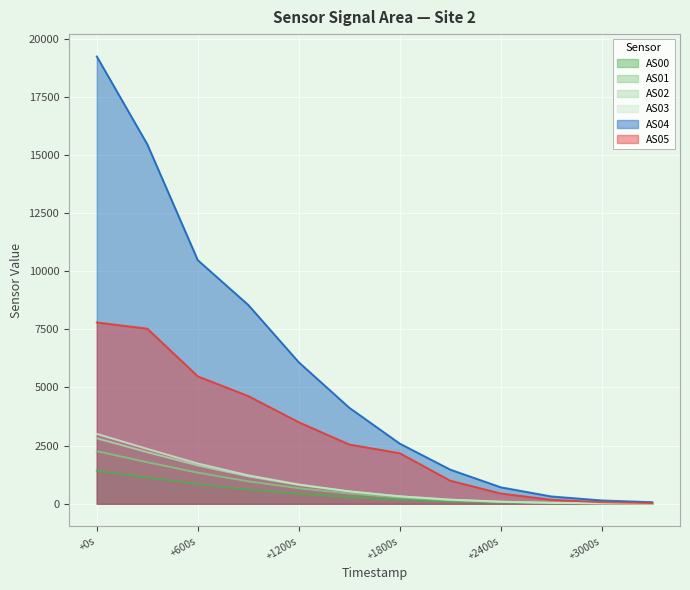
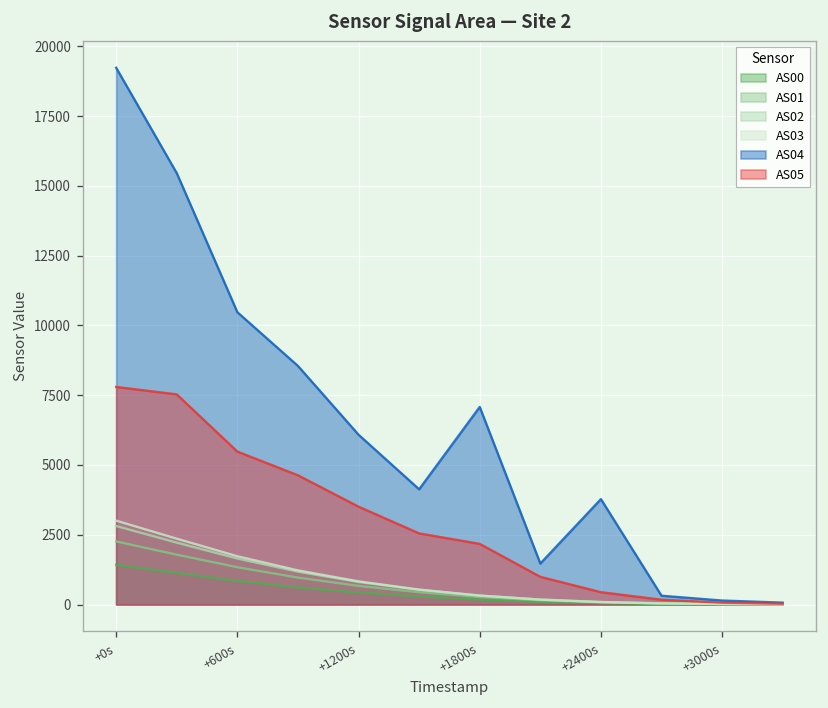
AS04, +1800s: 2600 -> 7100
AS04, +2400s: 700 -> 3800
